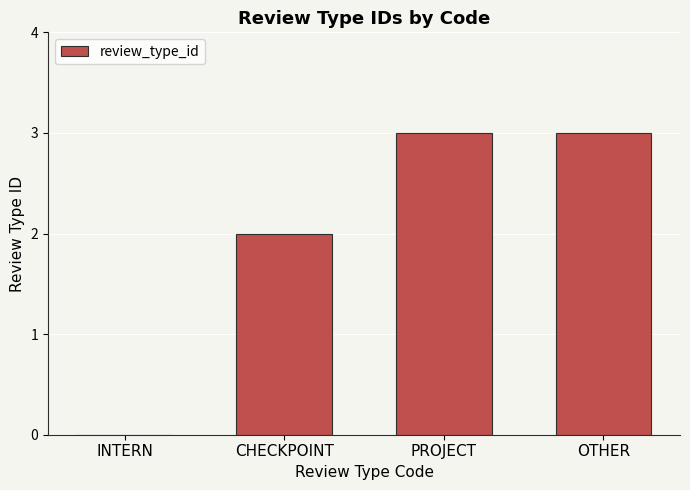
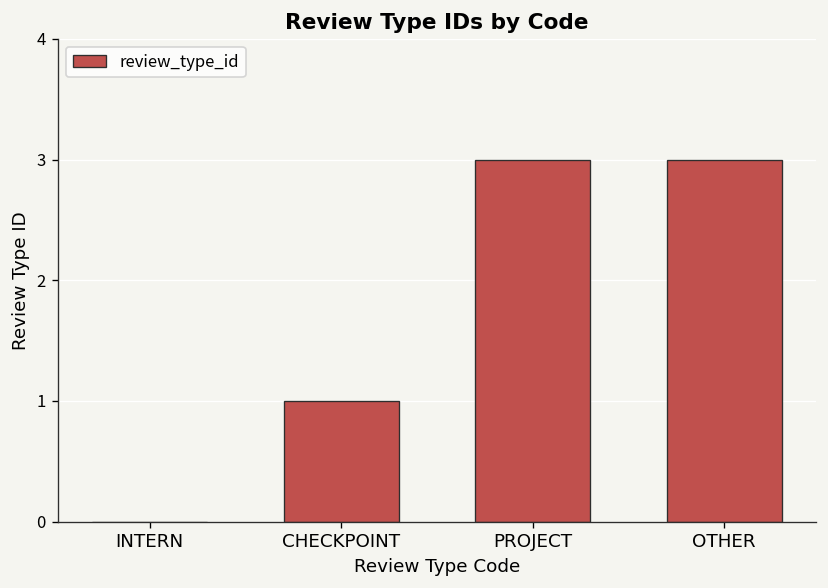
CHECKPOINT: 2 -> 1
